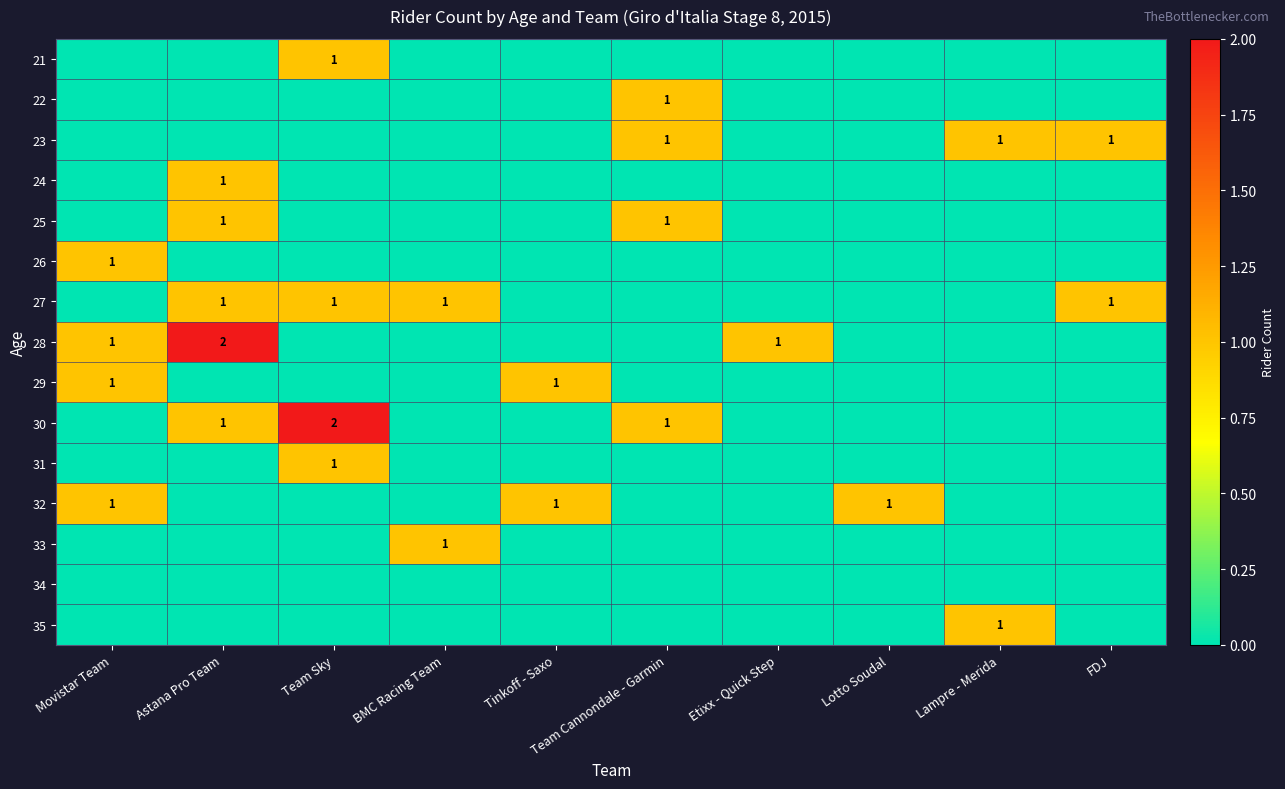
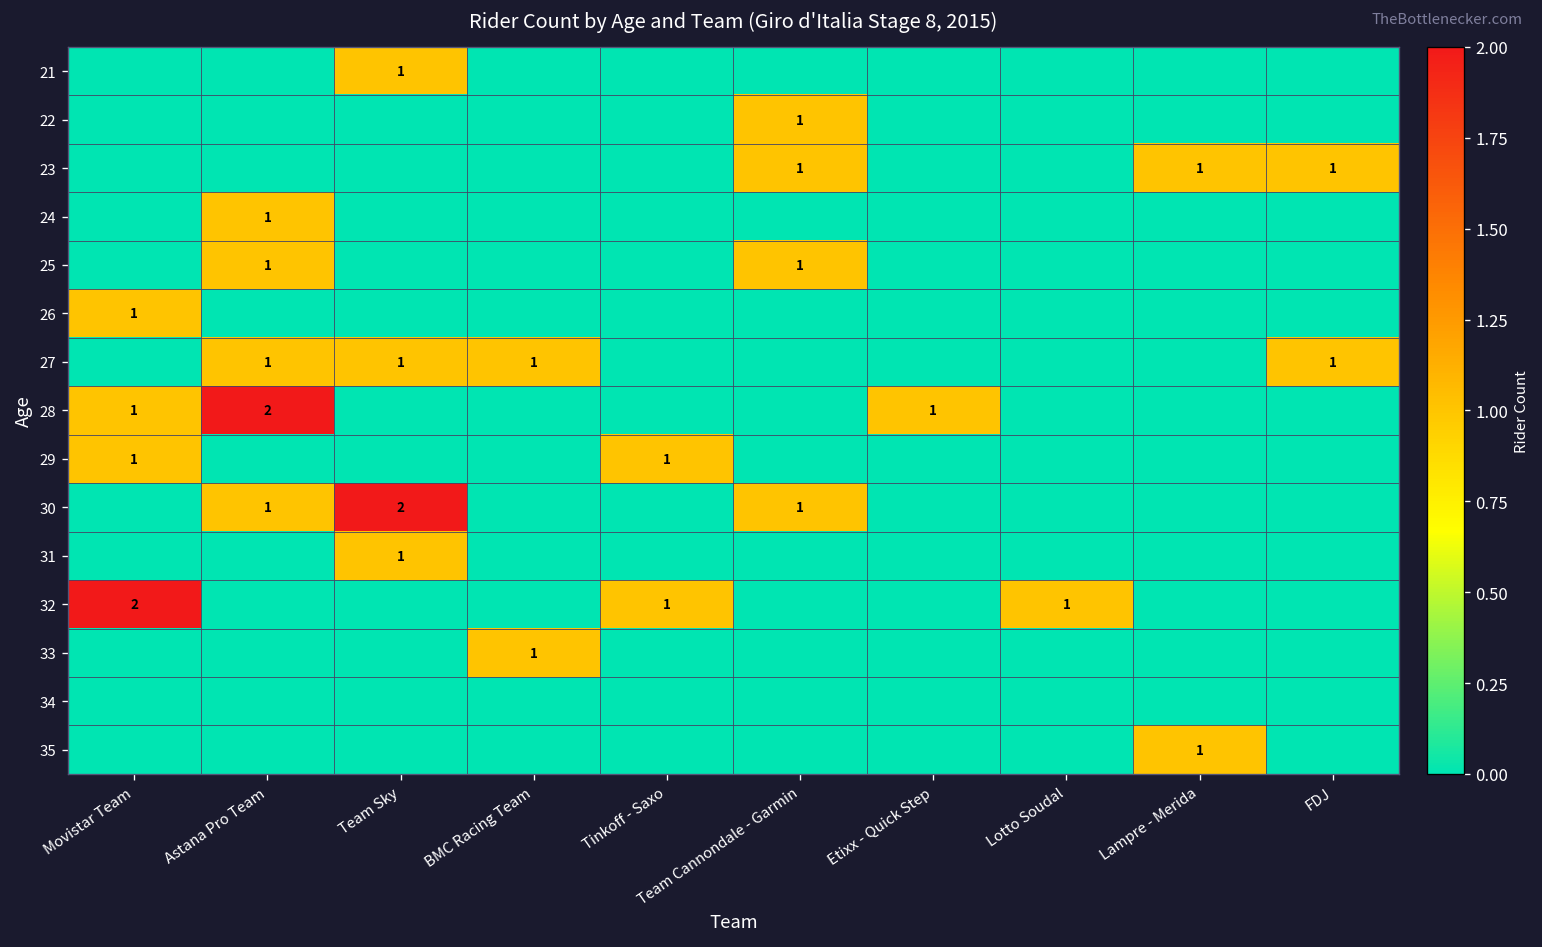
32, Movistar Team: 1 -> 2
